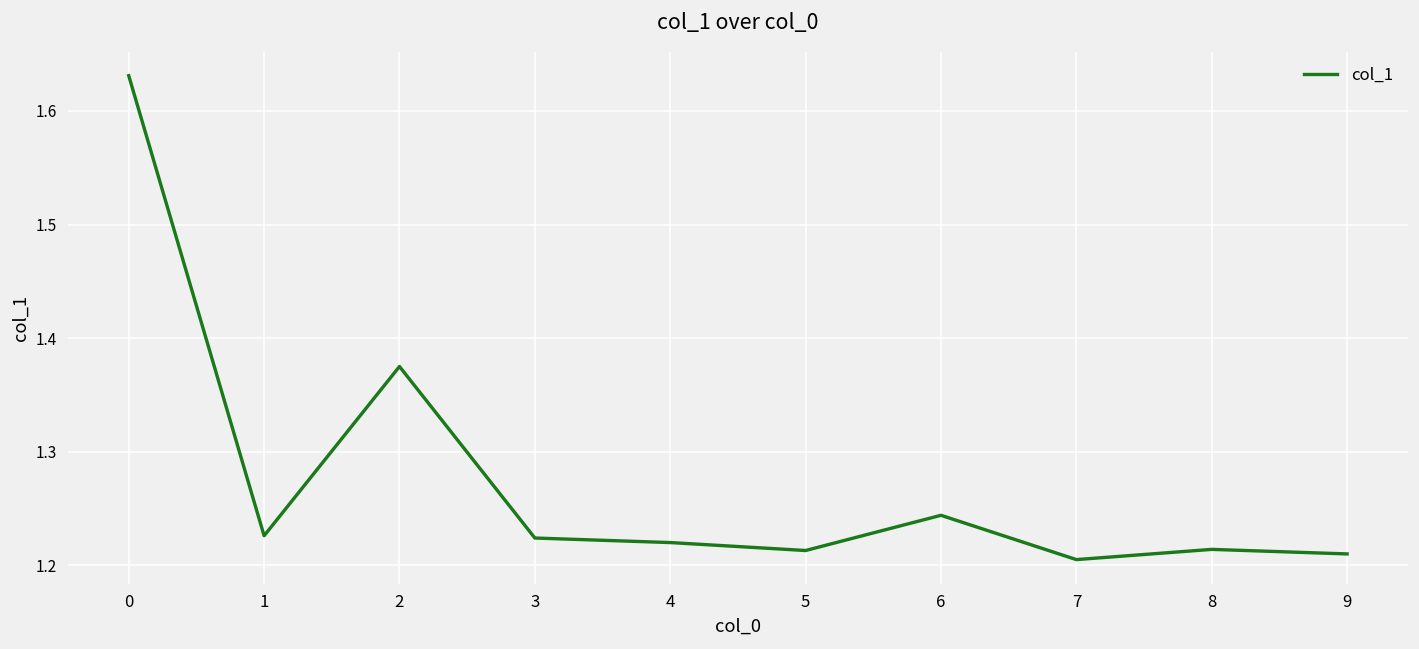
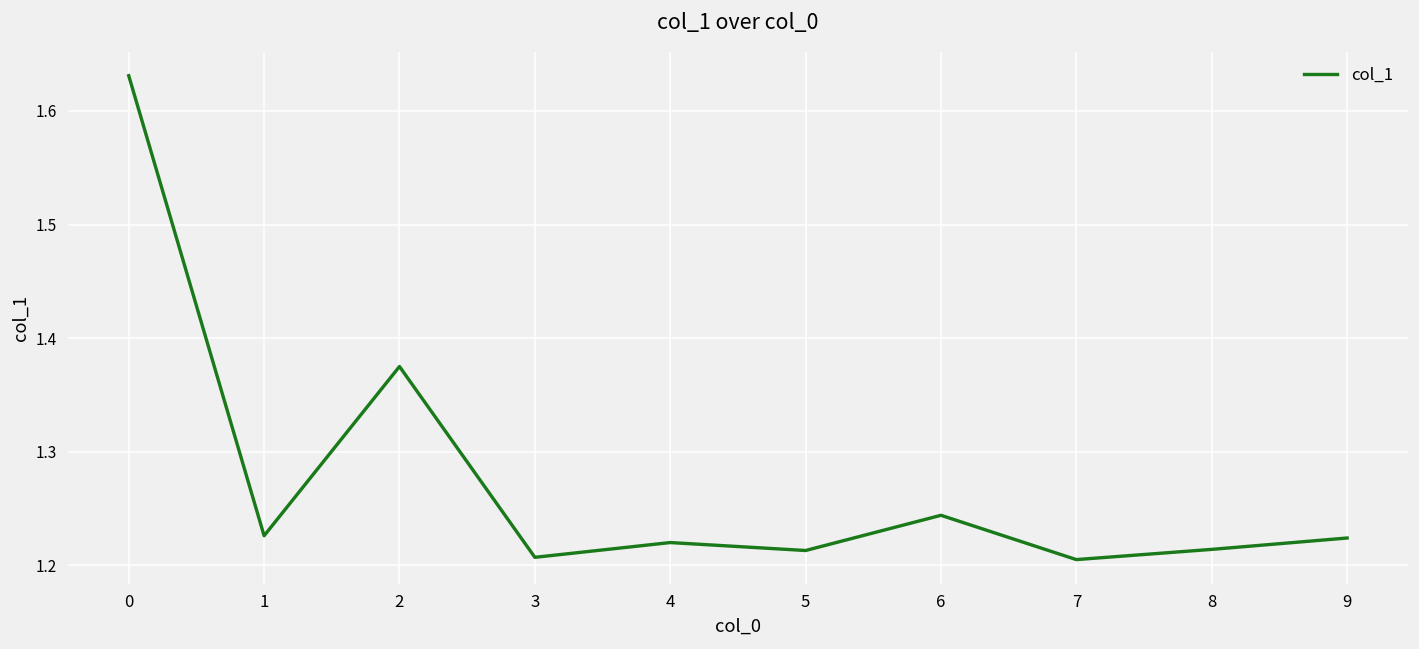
3: 1.224 -> 1.207
9: 1.210 -> 1.224
